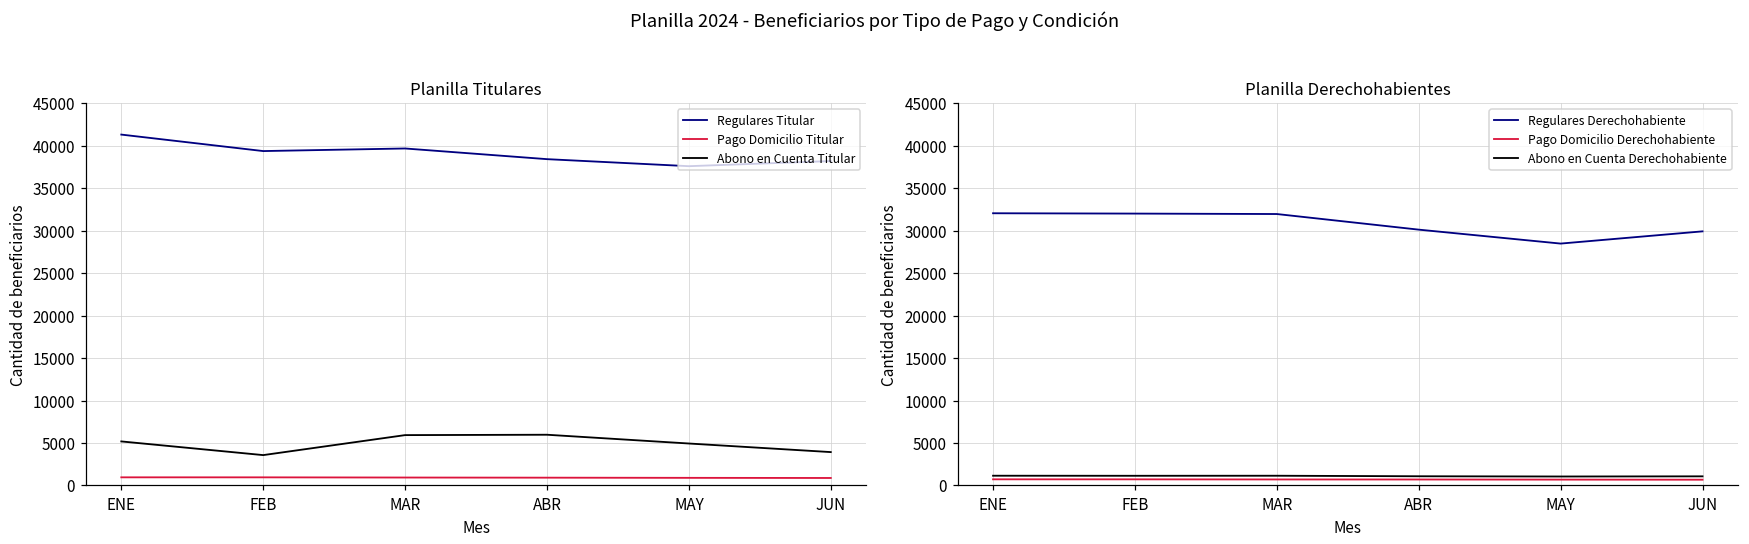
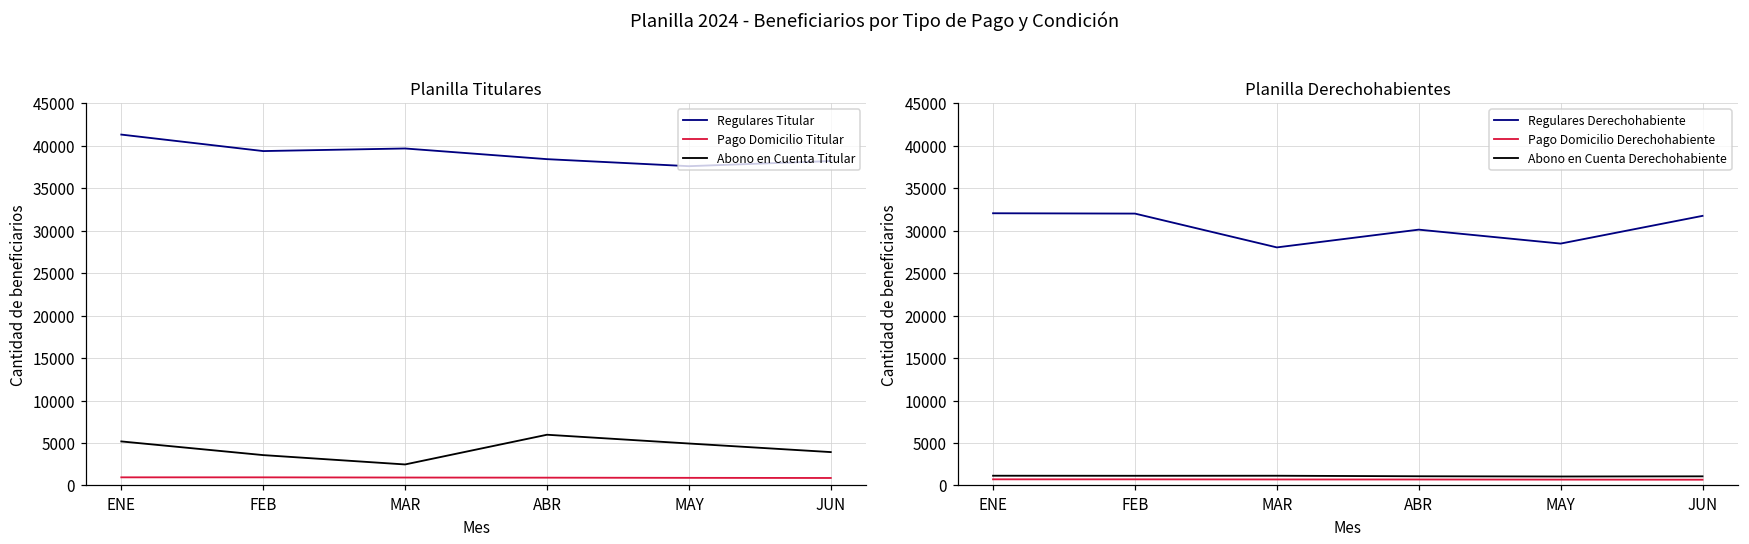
Planilla Titulares, Abono en Cuenta Titular, MAR: 6000 -> 2000
Planilla Derechohabientes, Regulares Derechohabiente, MAR: 32000 -> 28000
Planilla Derechohabientes, Regulares Derechohabiente, JUN: 30000 -> 32000
